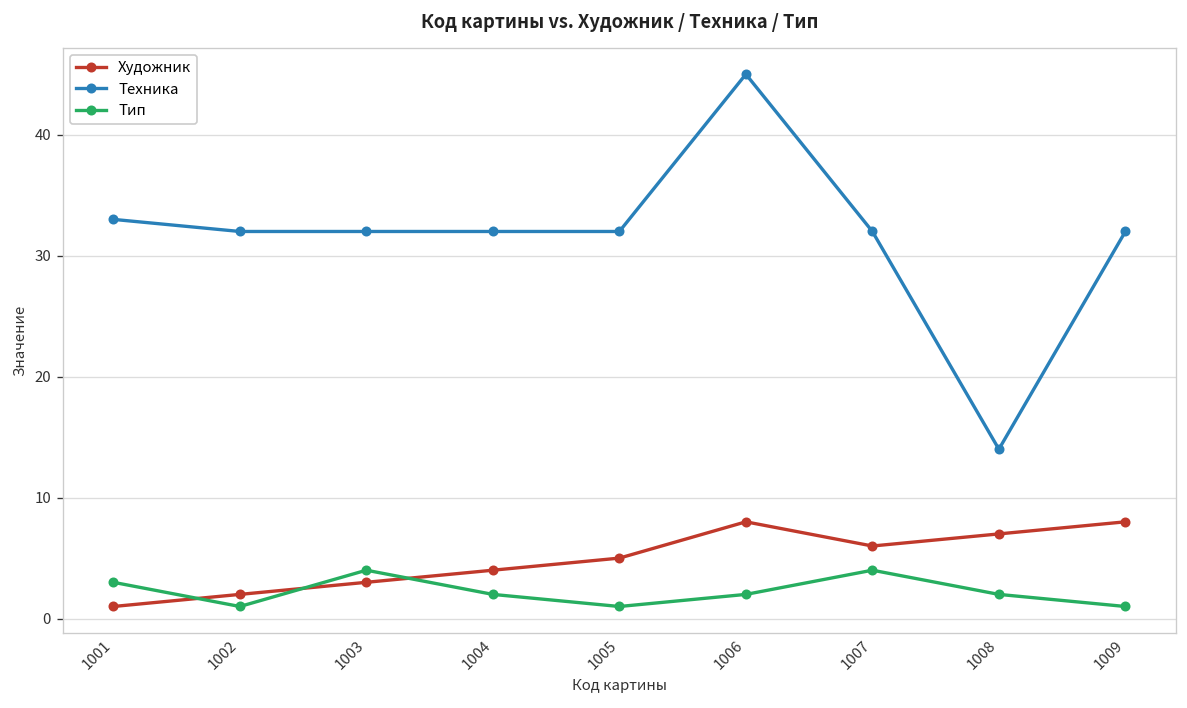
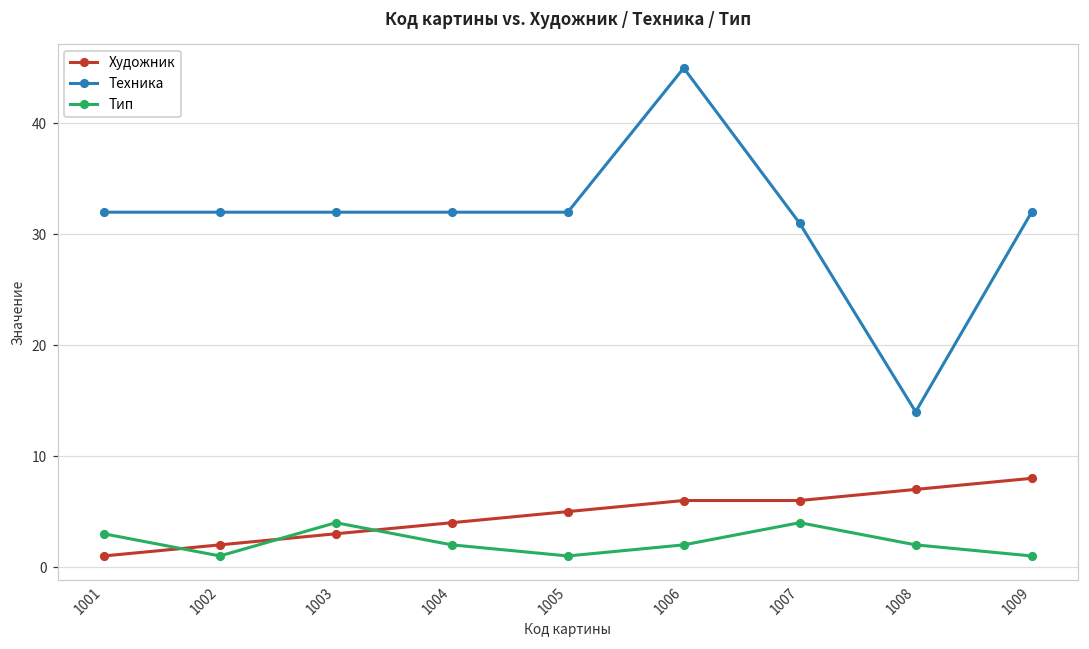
Техника, 1001: 33 -> 32
Художник, 1006: 8 -> 6
Техника, 1007: 32 -> 31
